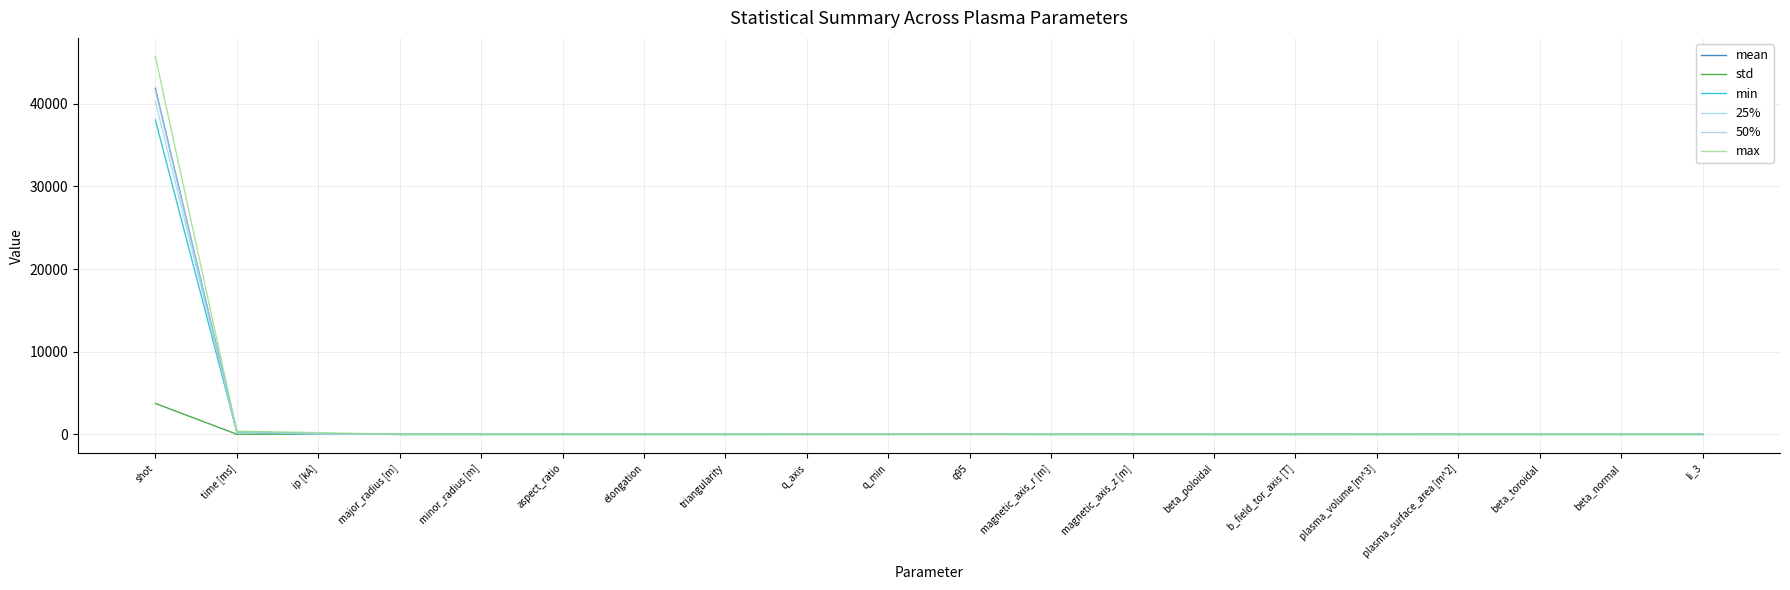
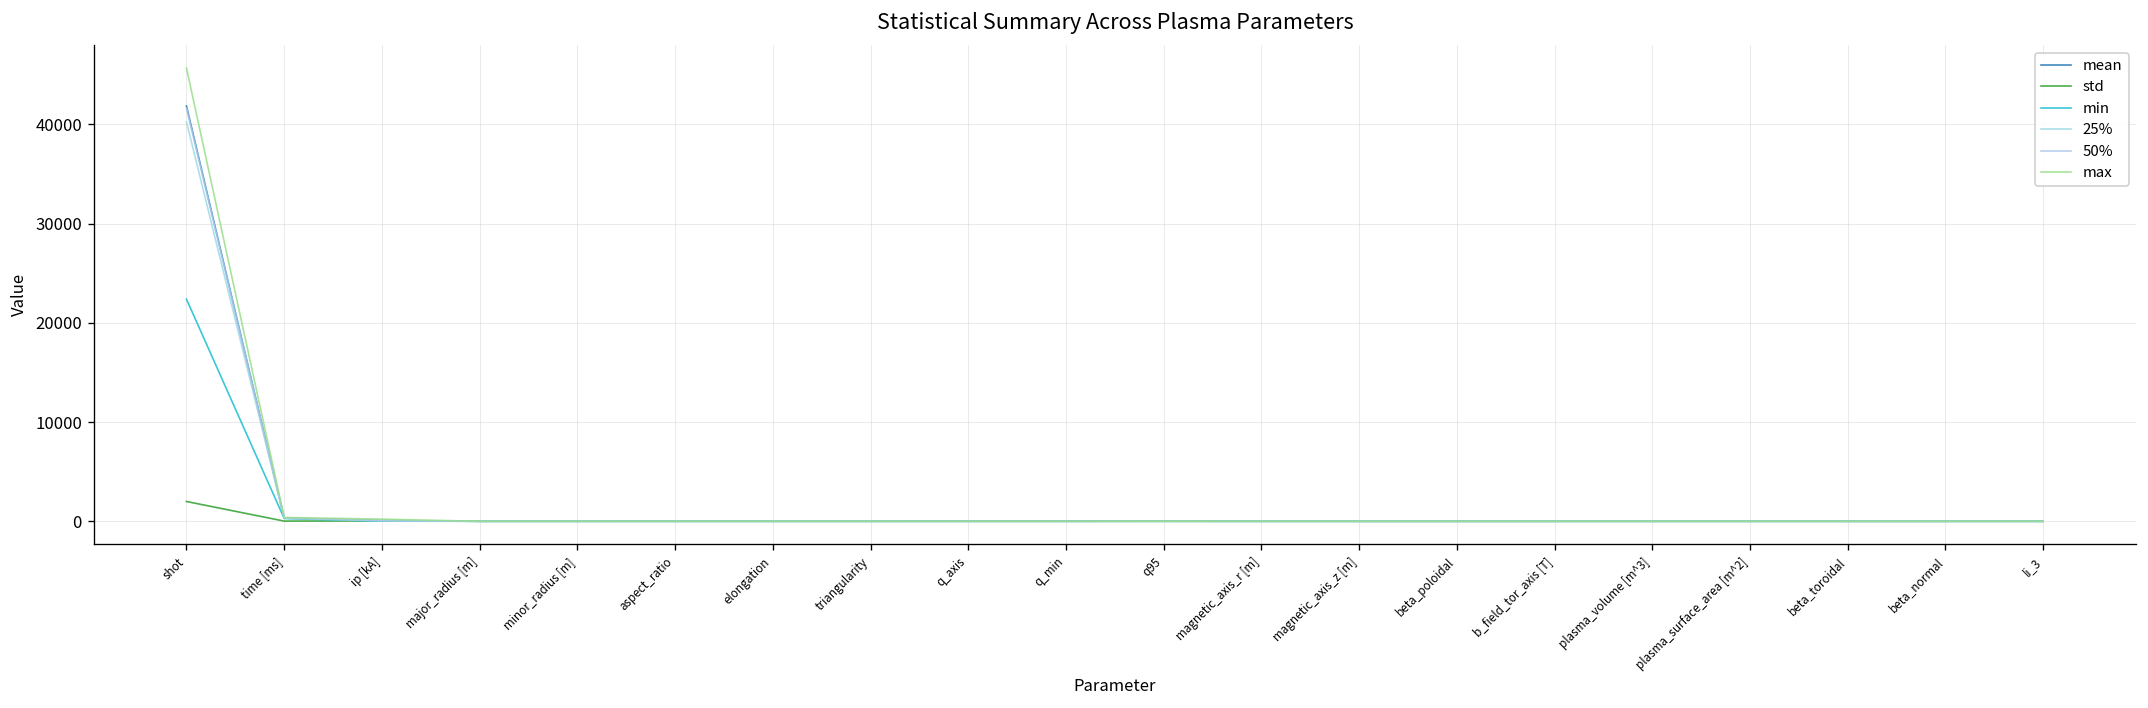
std, shot: 4000 -> 2000
min, shot: 38000 -> 22000
